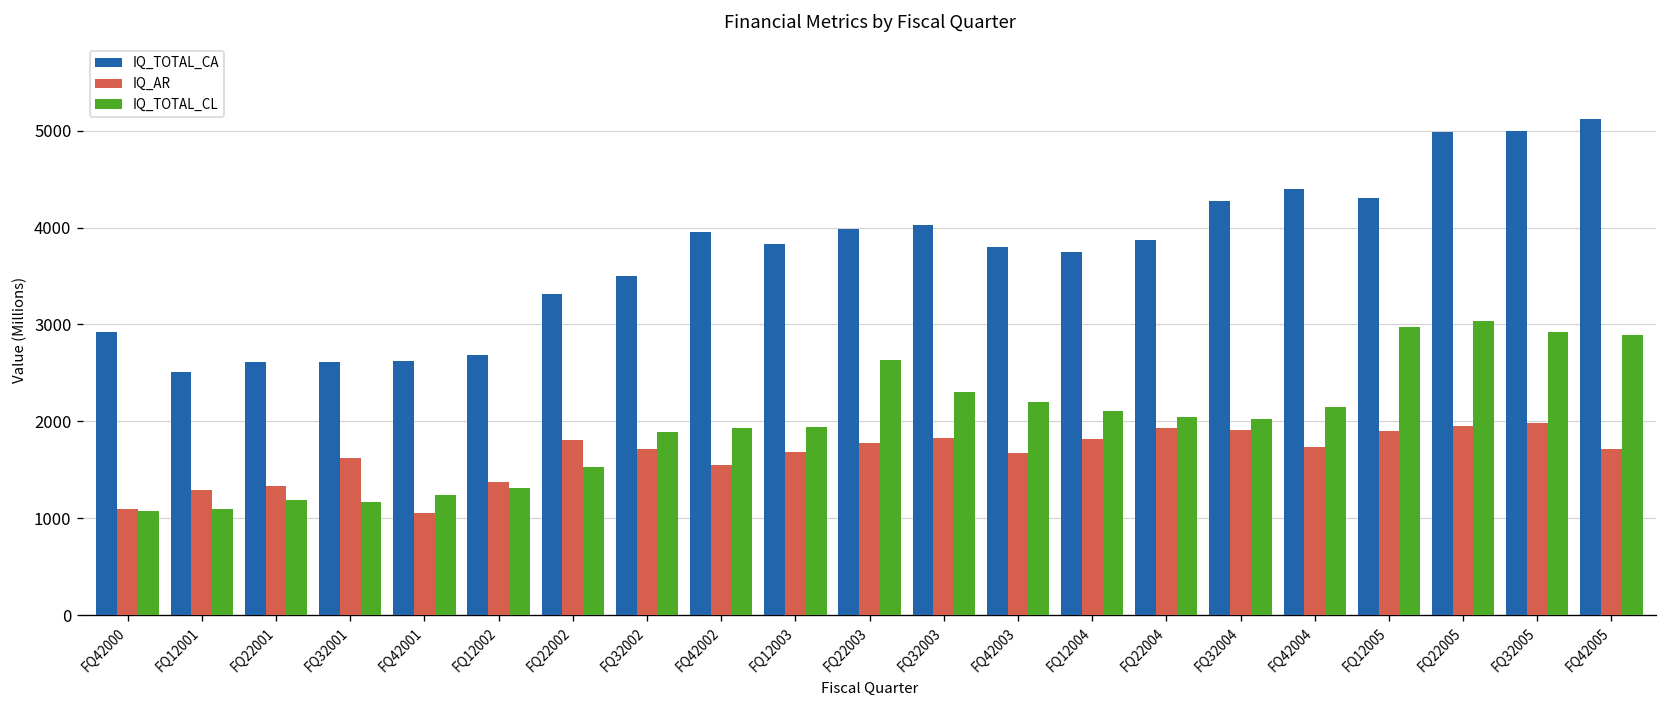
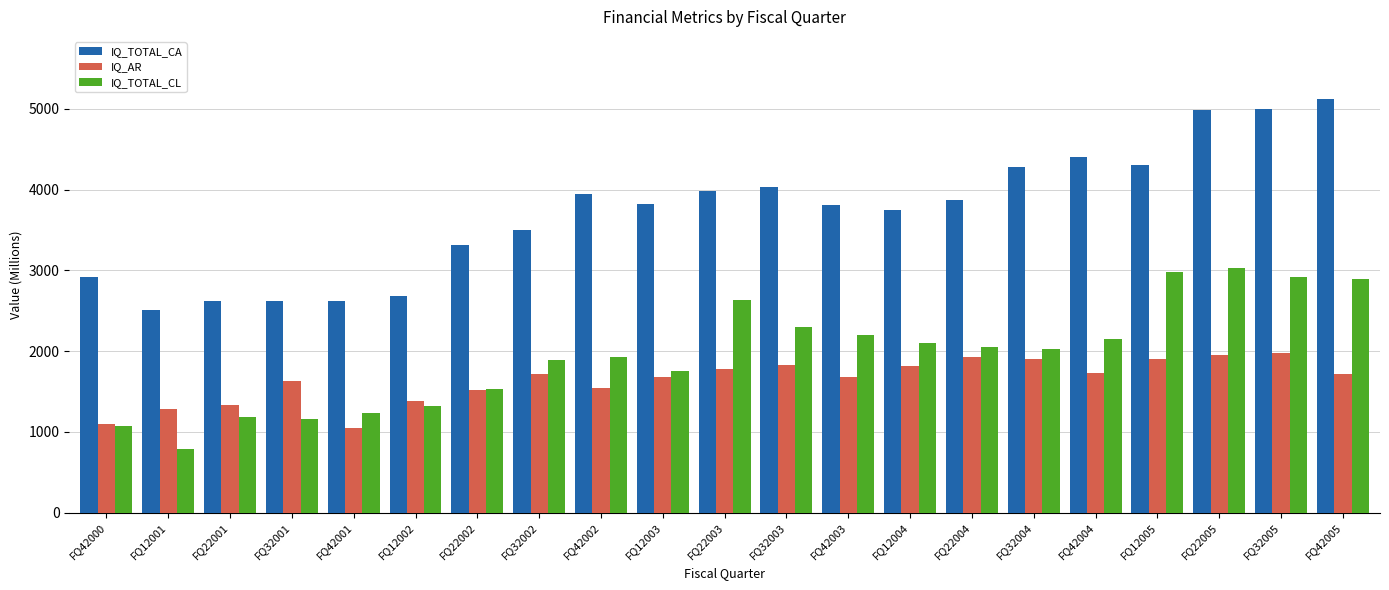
IQ_TOTAL_CL, FQ12001: 1100 -> 800
IQ_AR, FQ22002: 1800 -> 1500
IQ_TOTAL_CL, FQ12003: 1900 -> 1800
